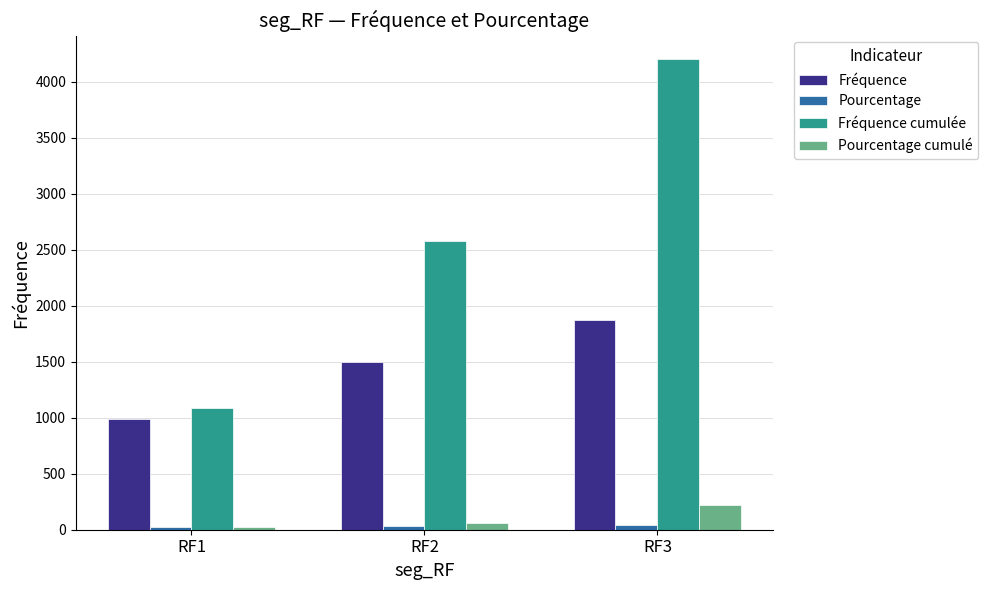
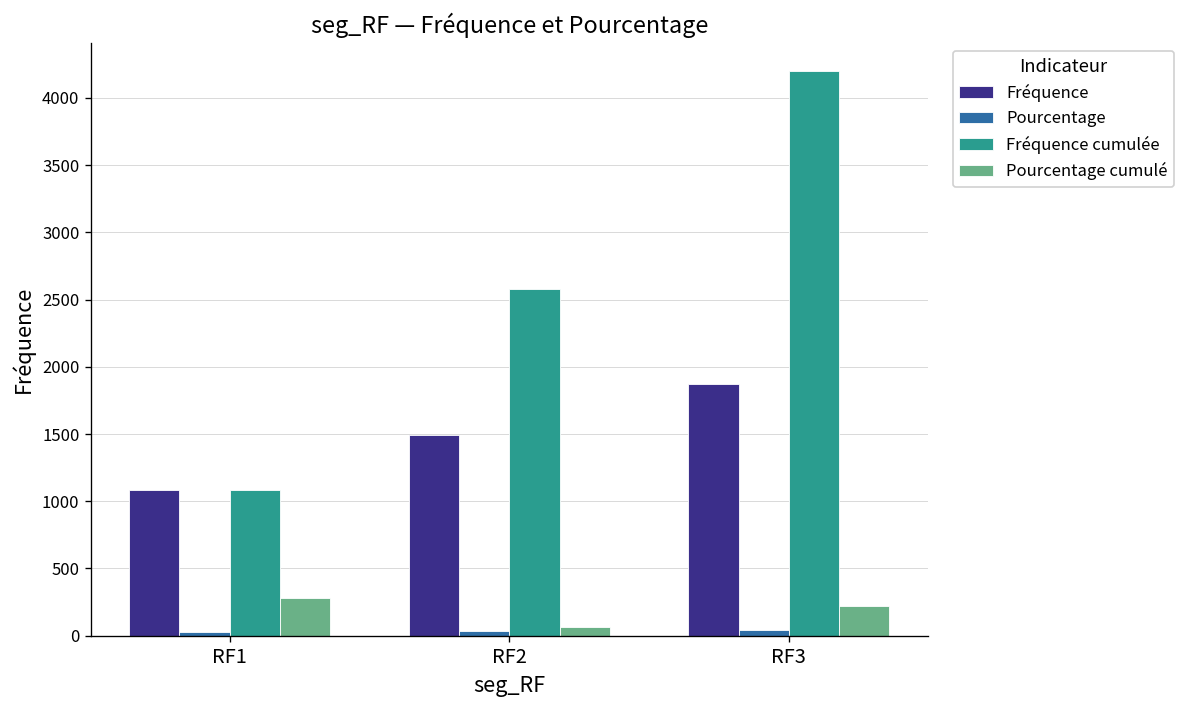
Fréquence, RF1: 990 -> 1090
Pourcentage cumulé, RF1: 30 -> 280
